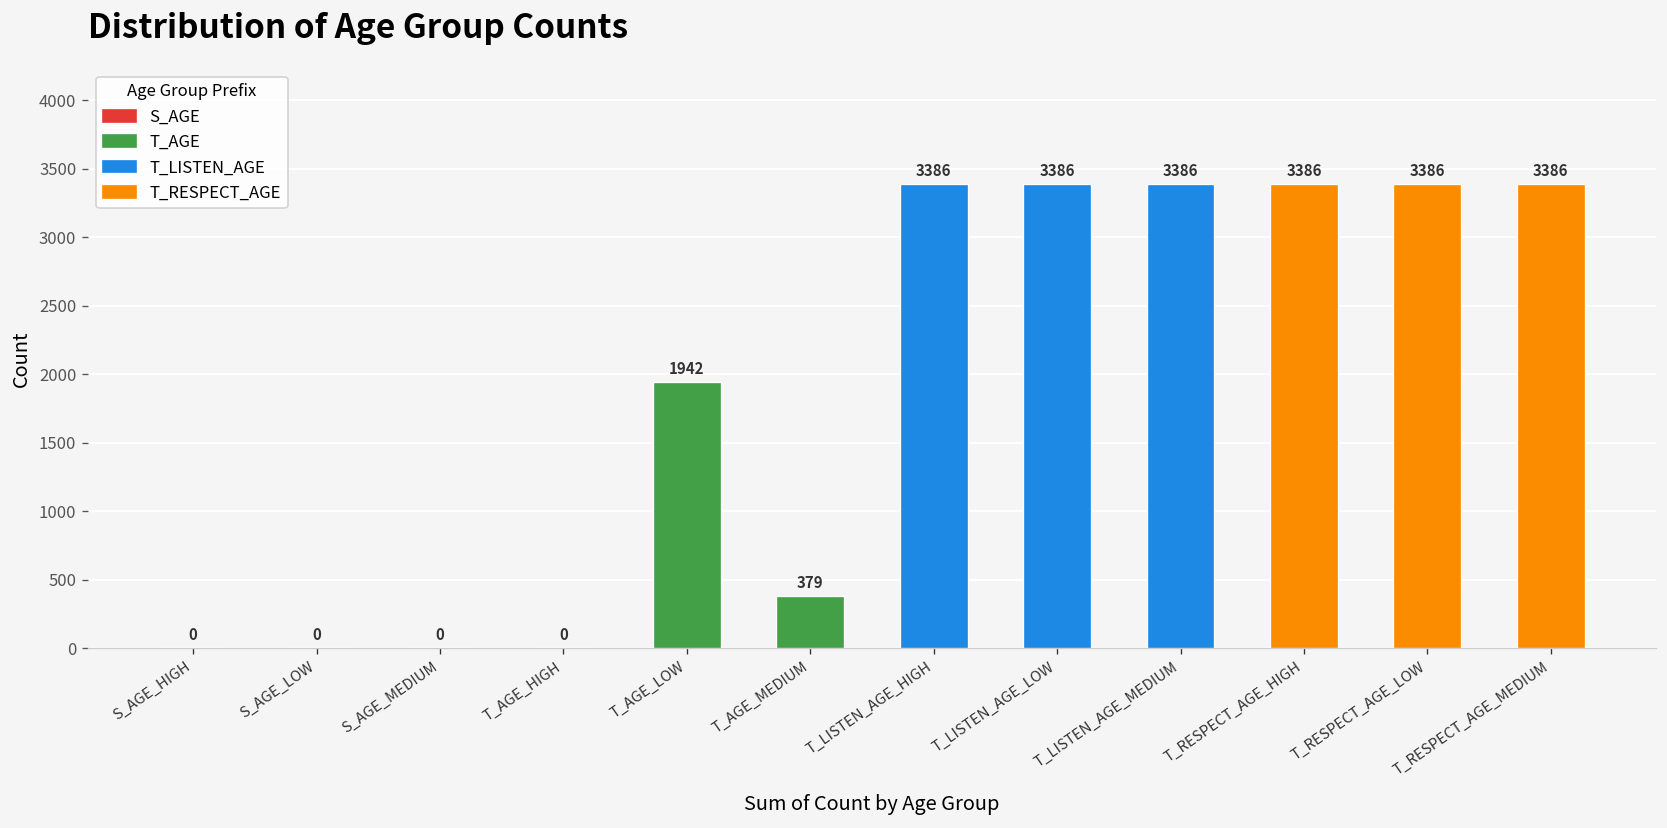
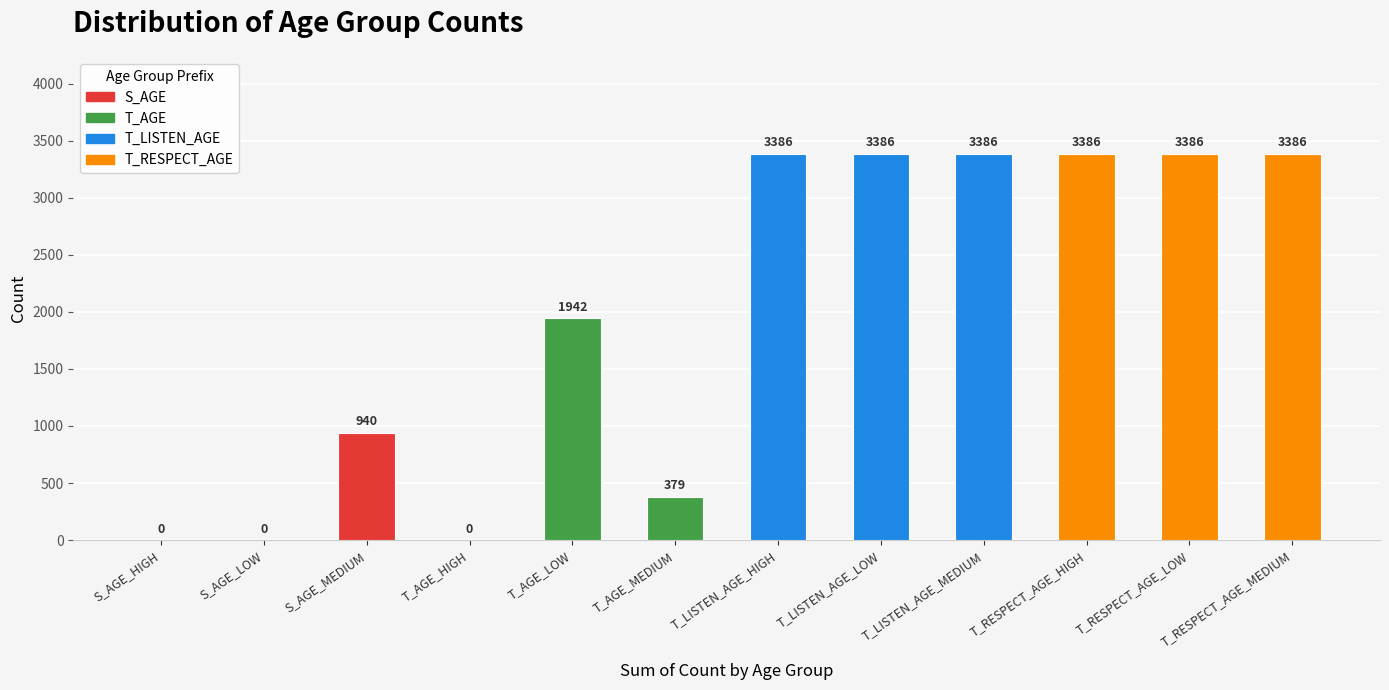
S_AGE_MEDIUM: 0 -> 940
